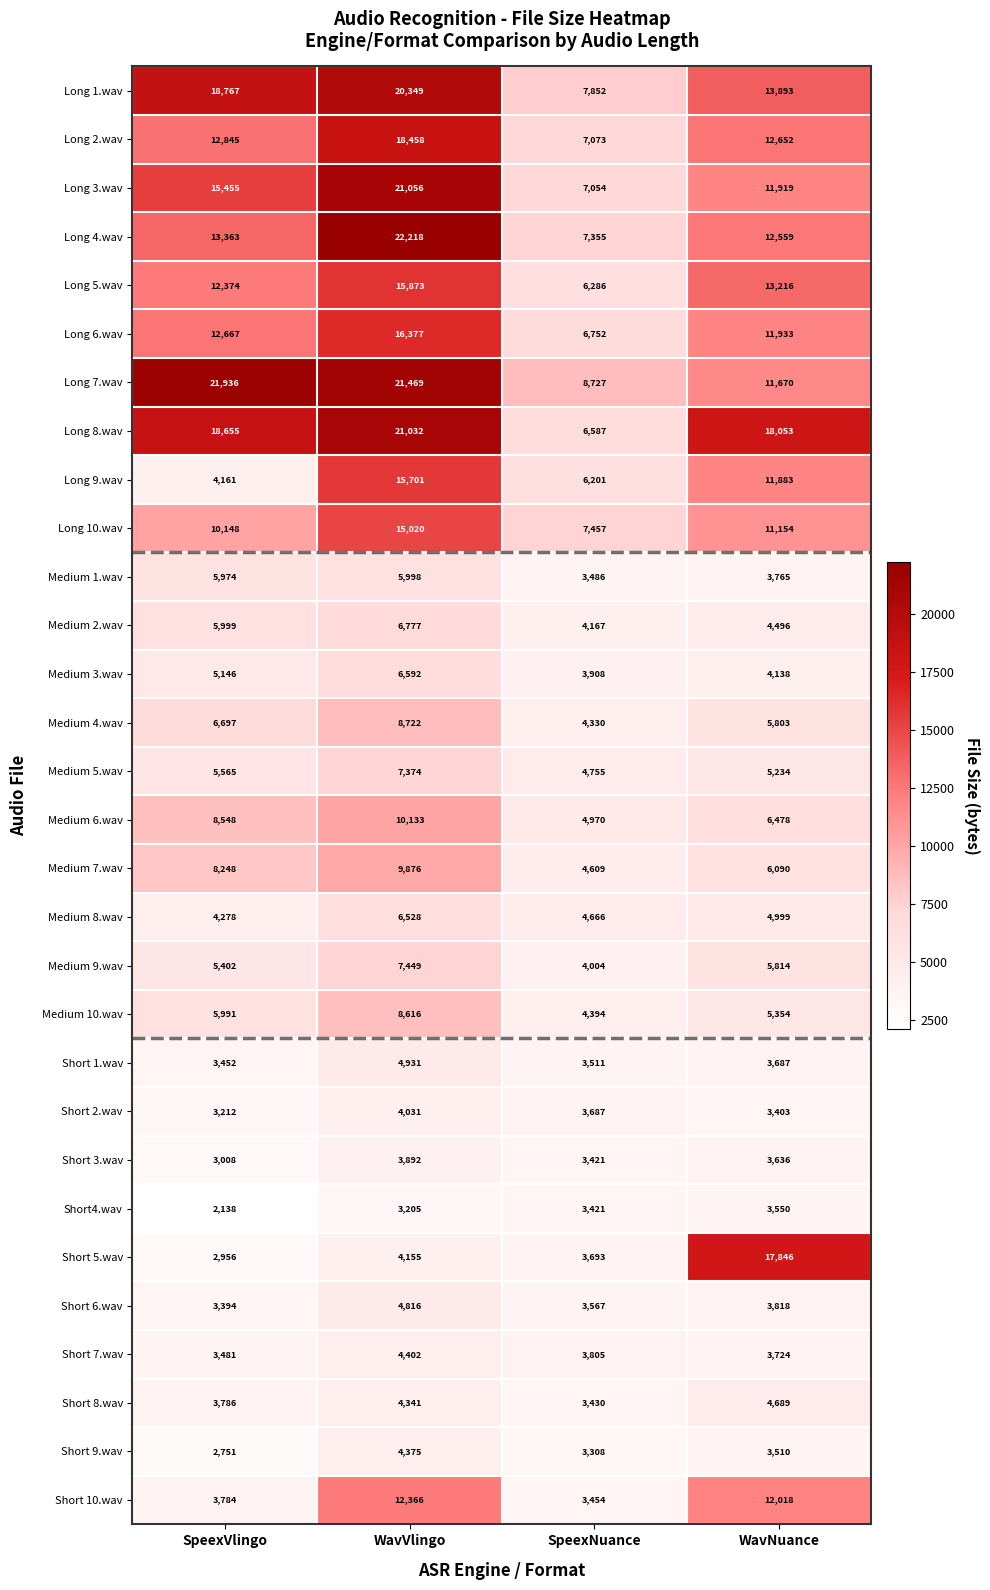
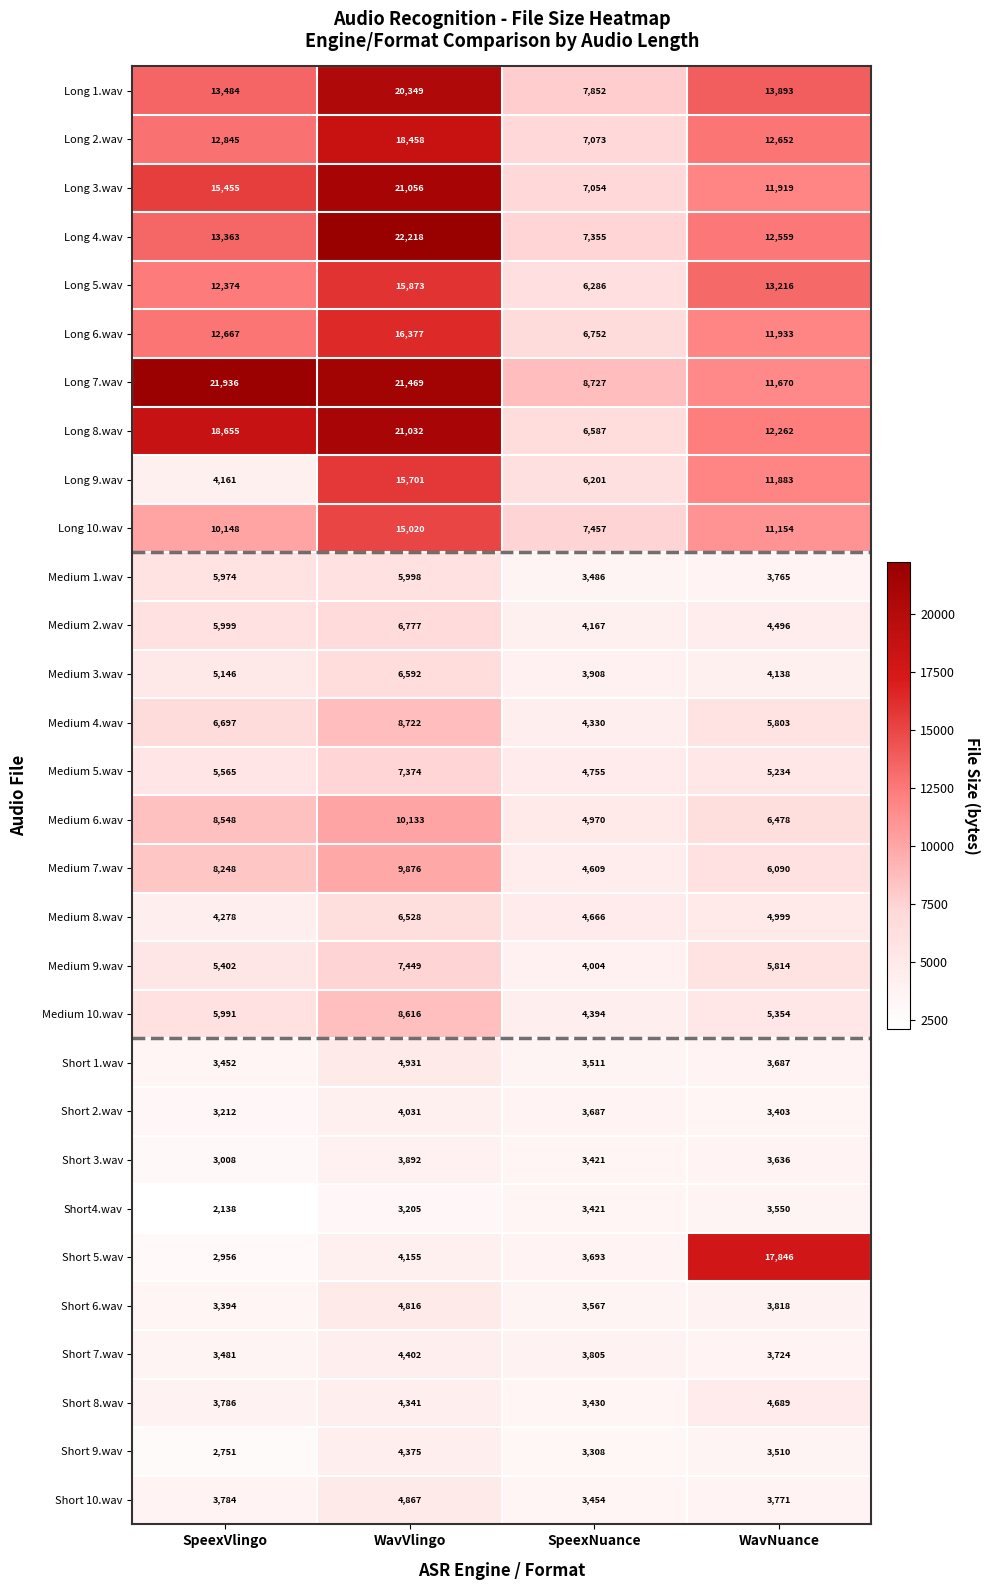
Long 1.wav, SpeexVlingo: 18,767 -> 13,484
Long 8.wav, WavNuance: 18,053 -> 12,262
Short 10.wav, WavVlingo: 12,366 -> 4,867
Short 10.wav, WavNuance: 12,018 -> 3,771
